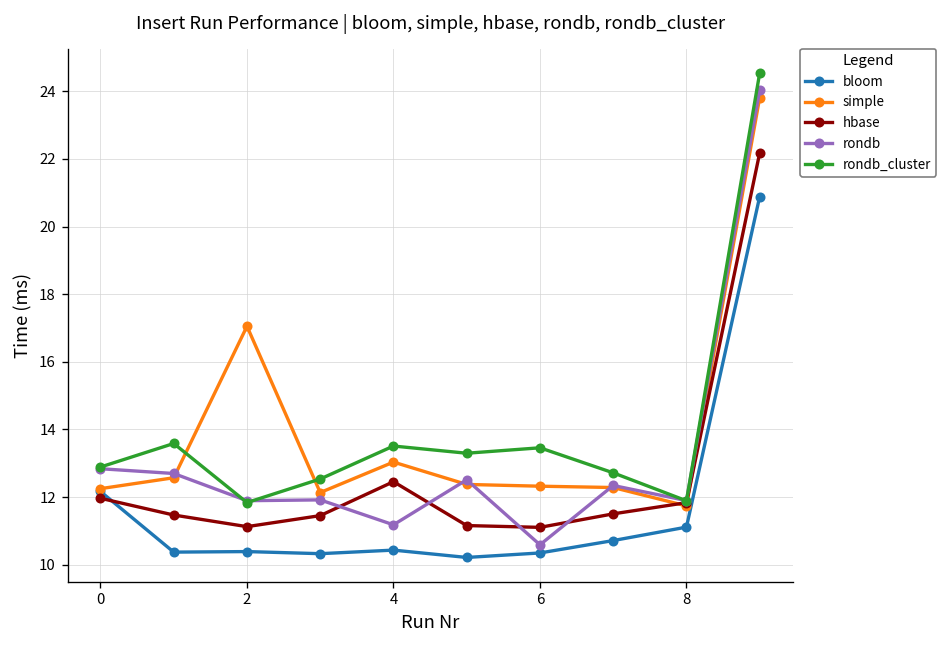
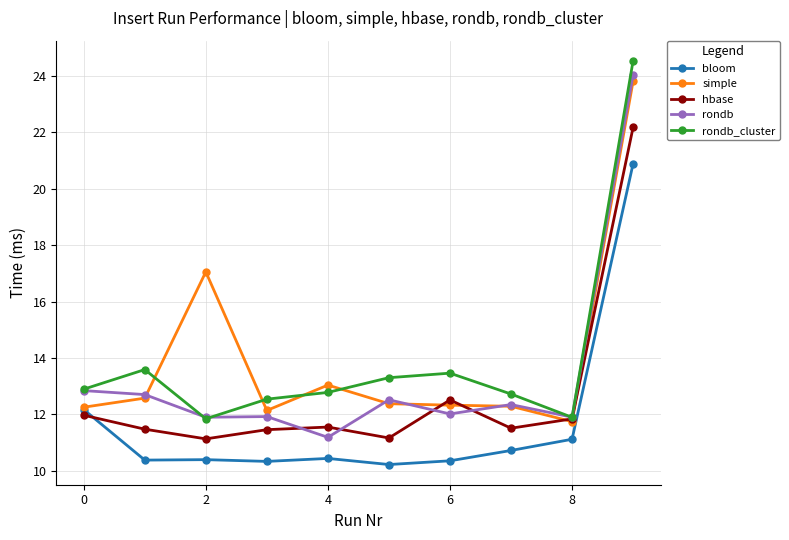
hbase, 4: 12.5 -> 11.5
rondb_cluster, 4: 13.5 -> 12.8
hbase, 6: 11.1 -> 12.5
rondb, 6: 10.6 -> 12.0
